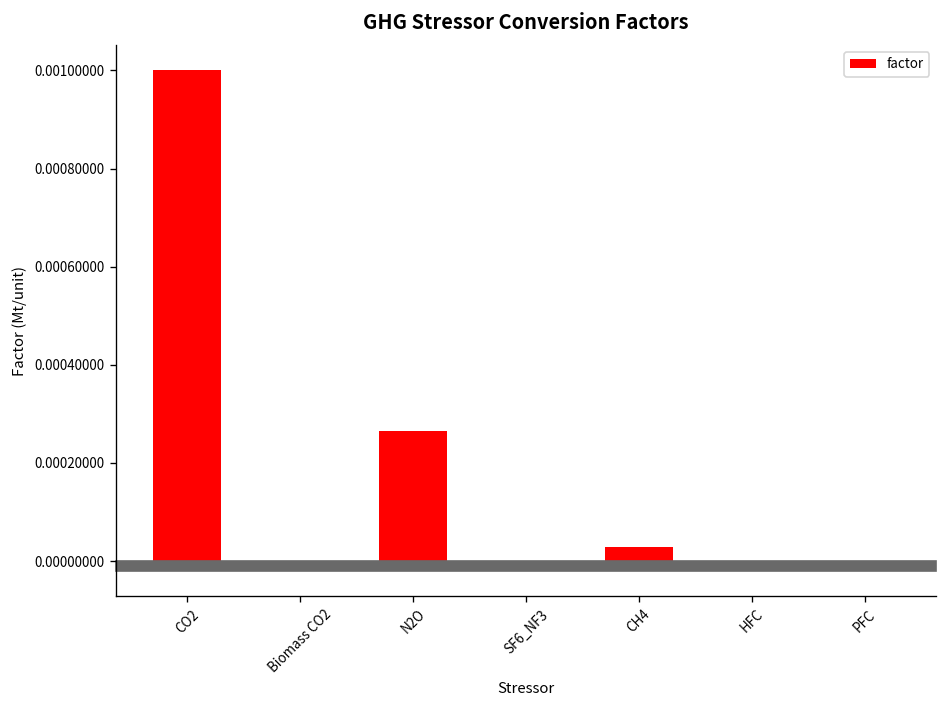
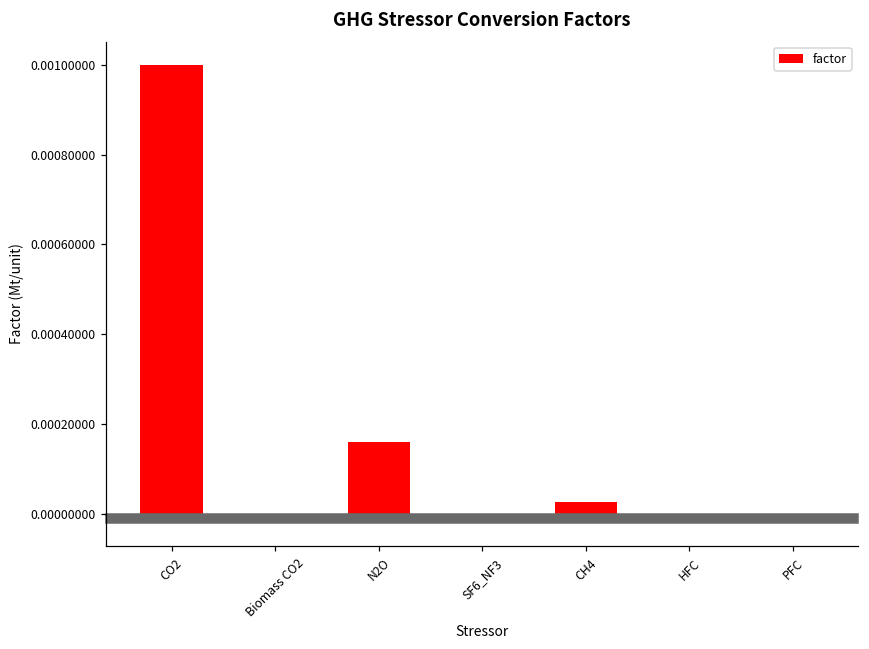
N2O: 0.00027 -> 0.00016
